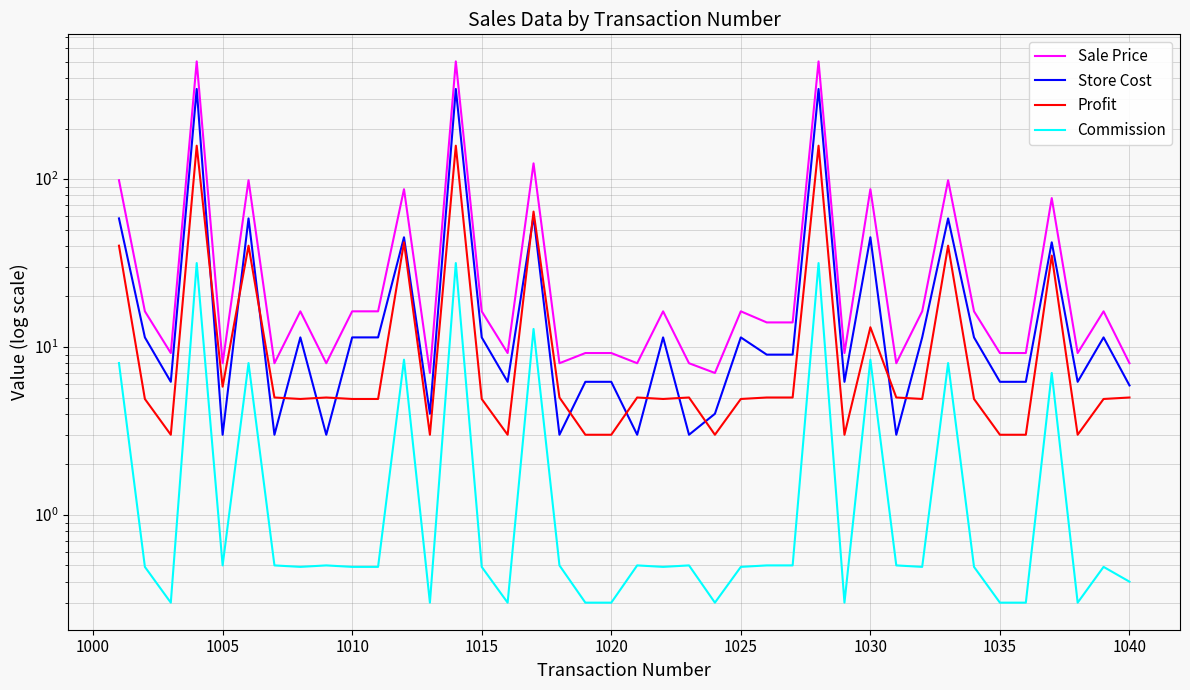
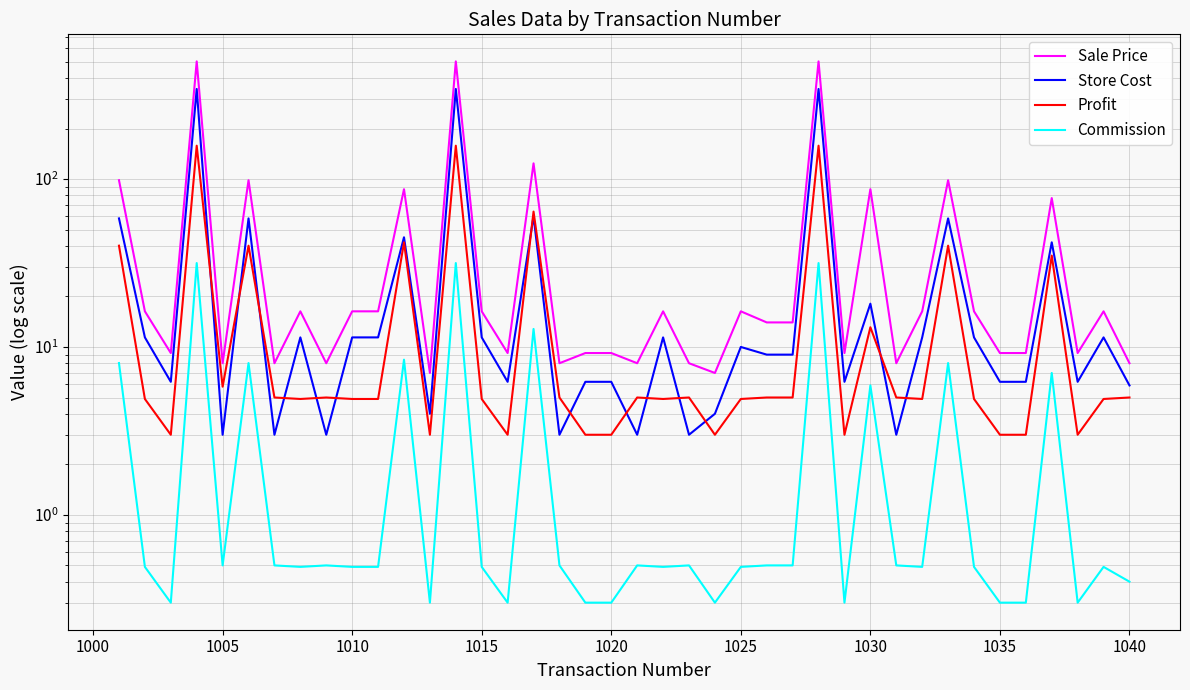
Store Cost, 1025: 11 -> 10
Store Cost, 1030: 45 -> 18
Commission, 1030: 8 -> 5.9
